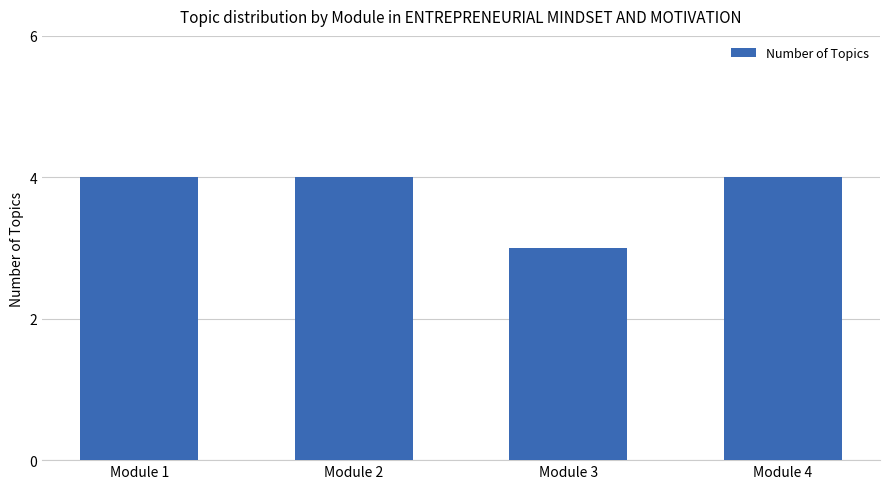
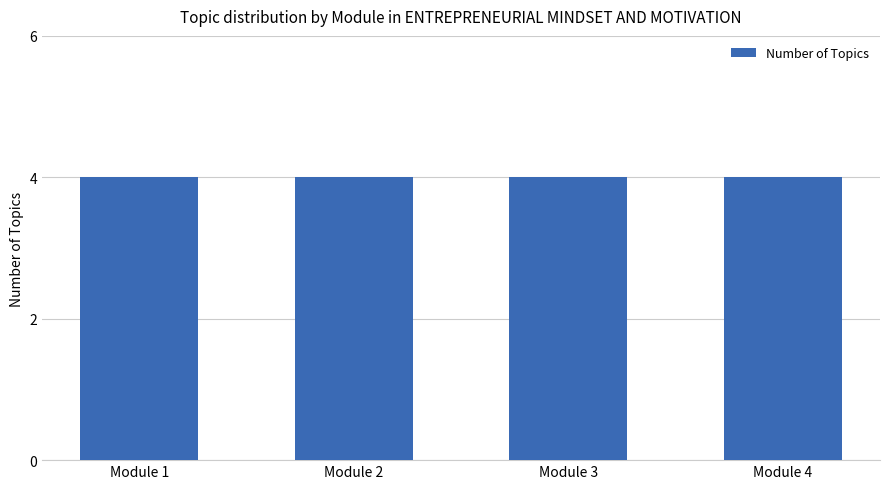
Module 3: 3 -> 4
